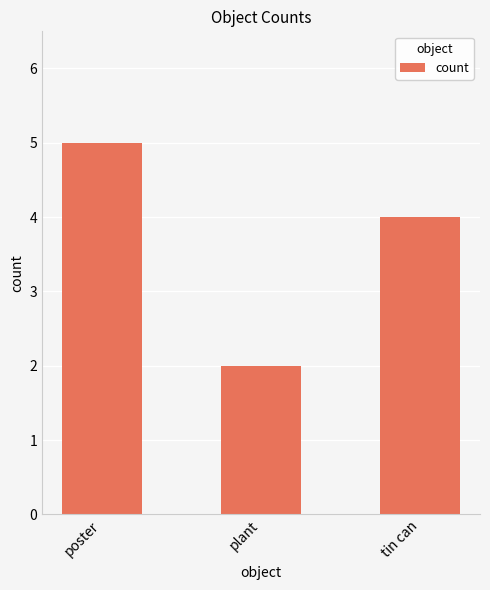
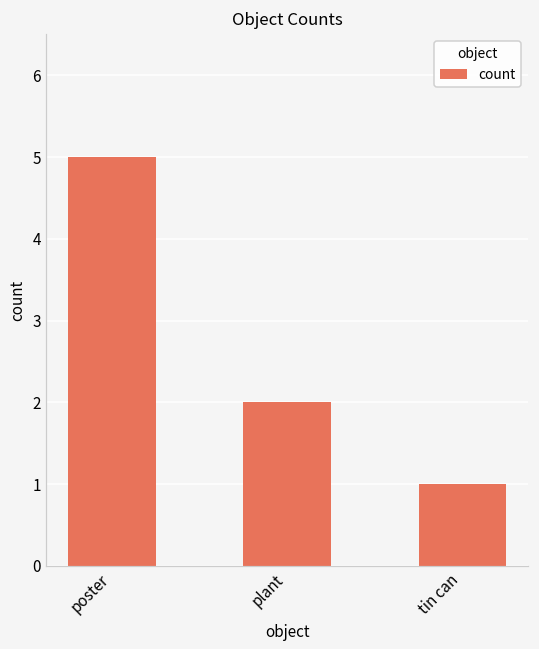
tin can: 4 -> 1
